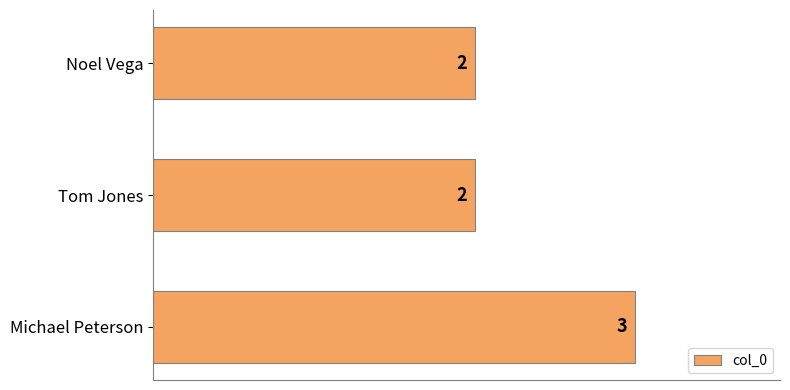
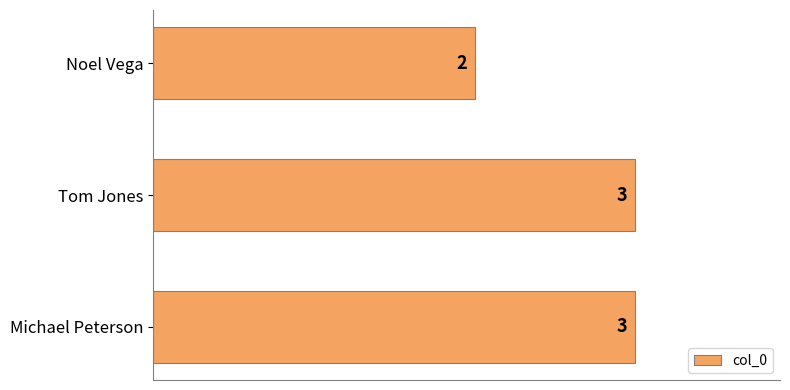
Tom Jones: 2 -> 3
